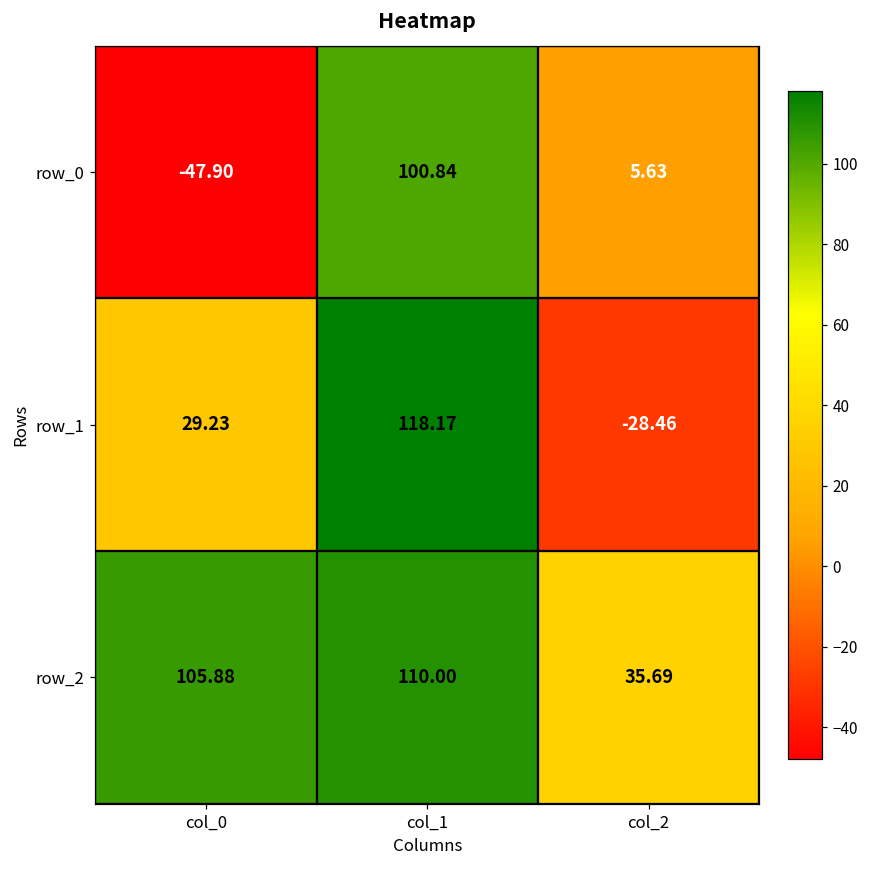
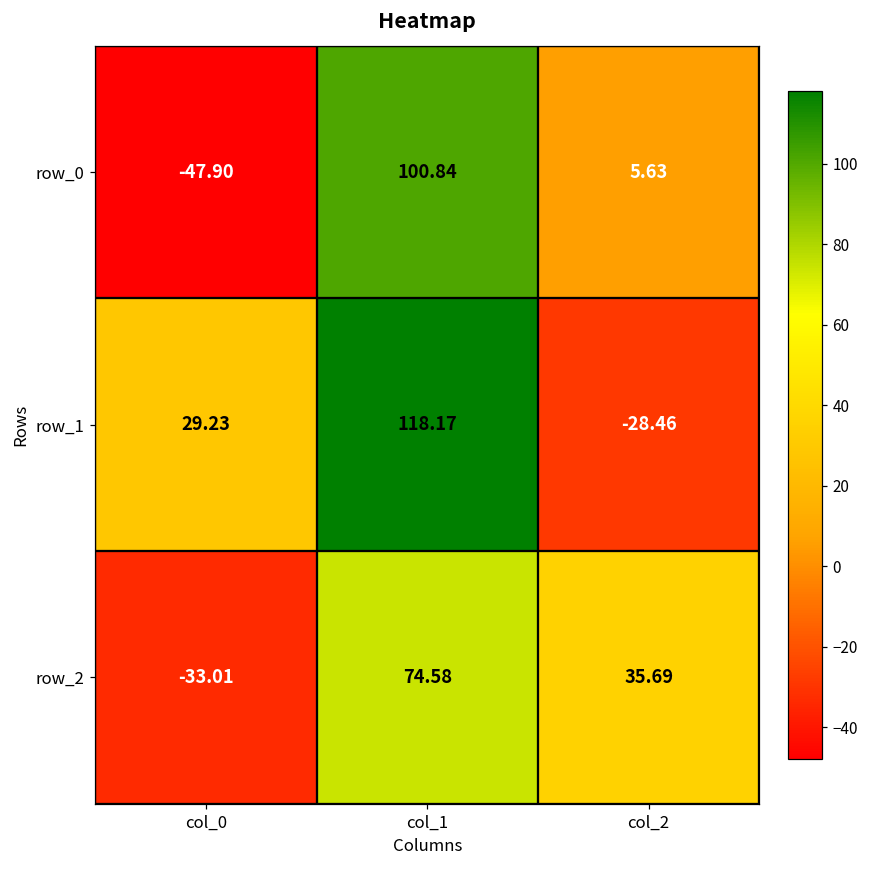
row_2, col_0: 105.88 -> -33.01
row_2, col_1: 110.00 -> 74.58
